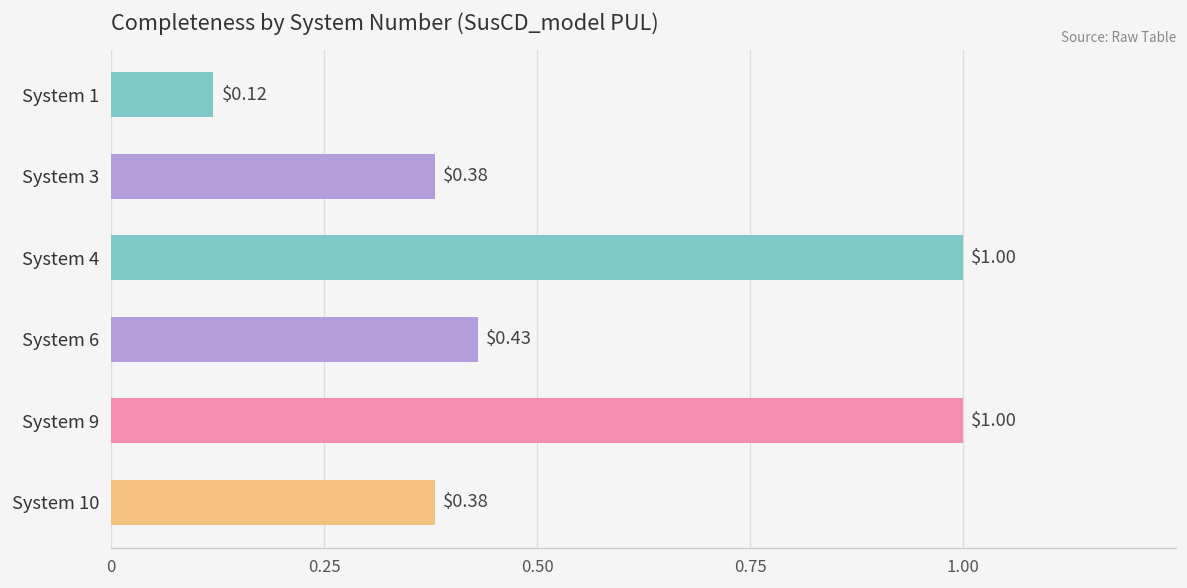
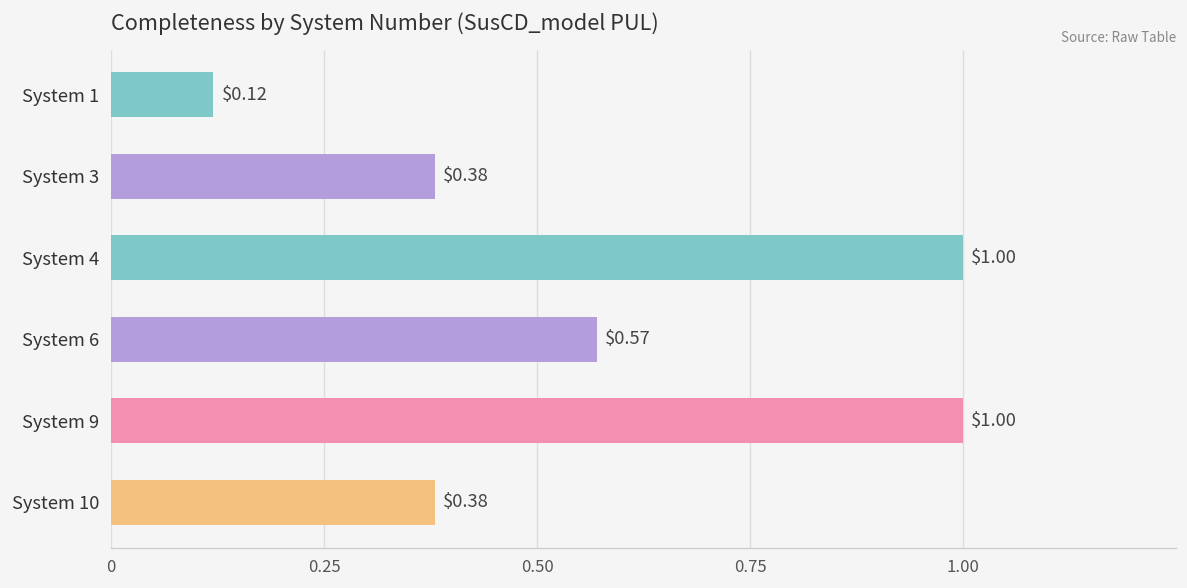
System 6: $0.43 -> $0.57
